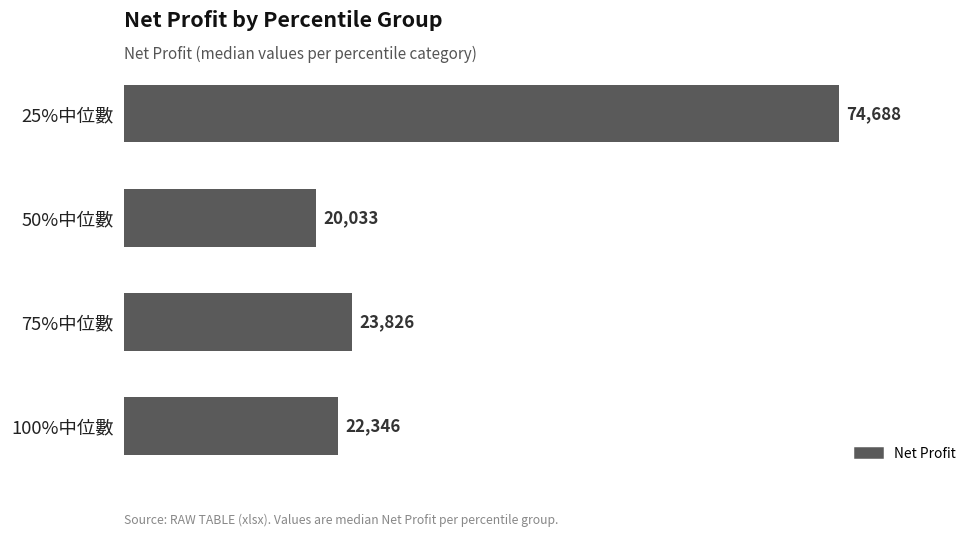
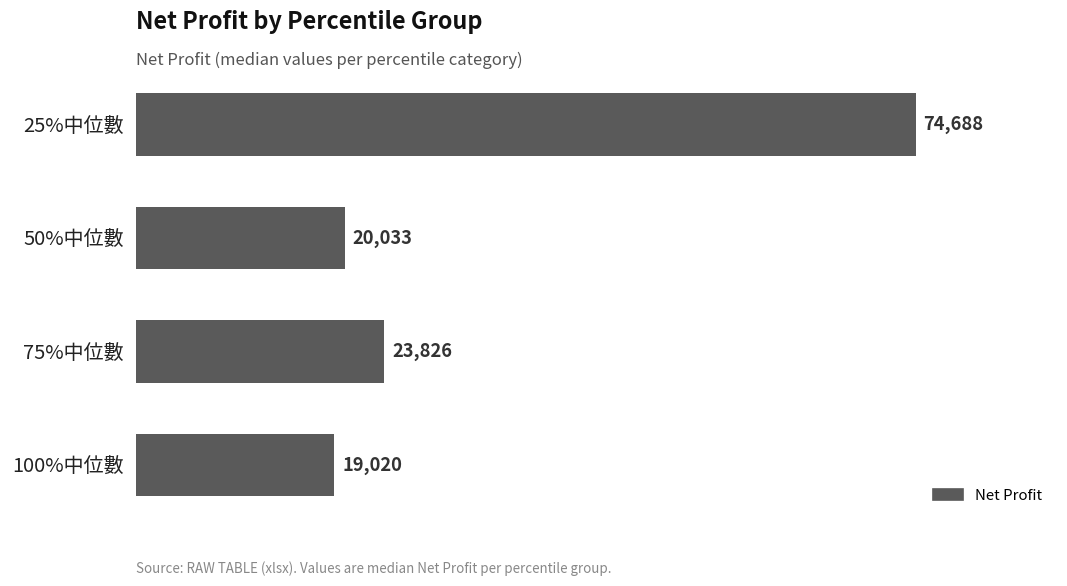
100%中位數: 22,346 -> 19,020
